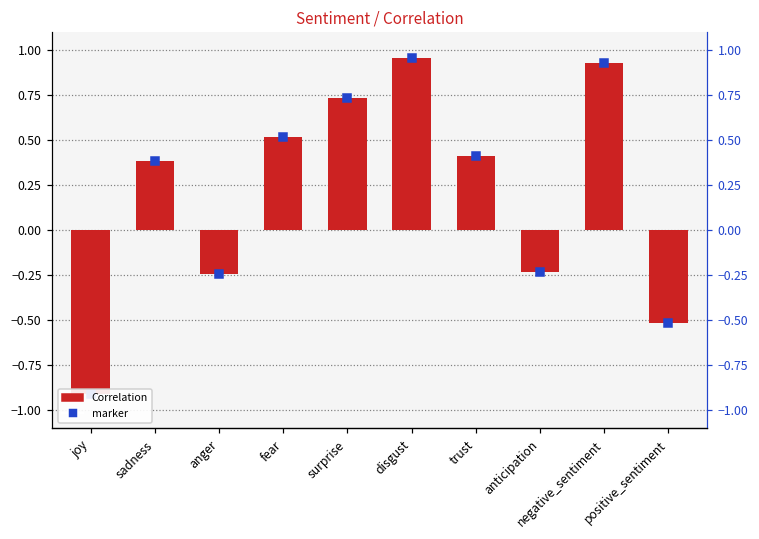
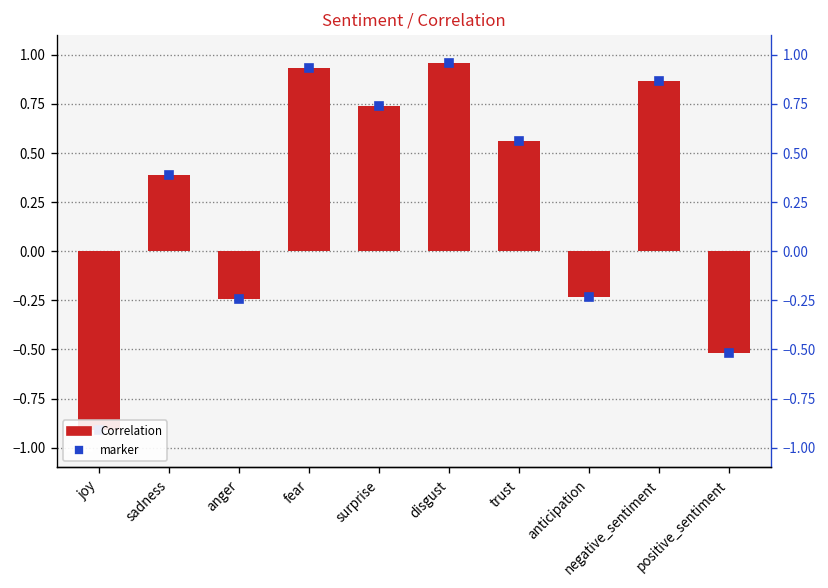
Correlation, fear: 0.52 -> 0.93
Correlation, trust: 0.41 -> 0.56
Correlation, negative_sentiment: 0.93 -> 0.87
